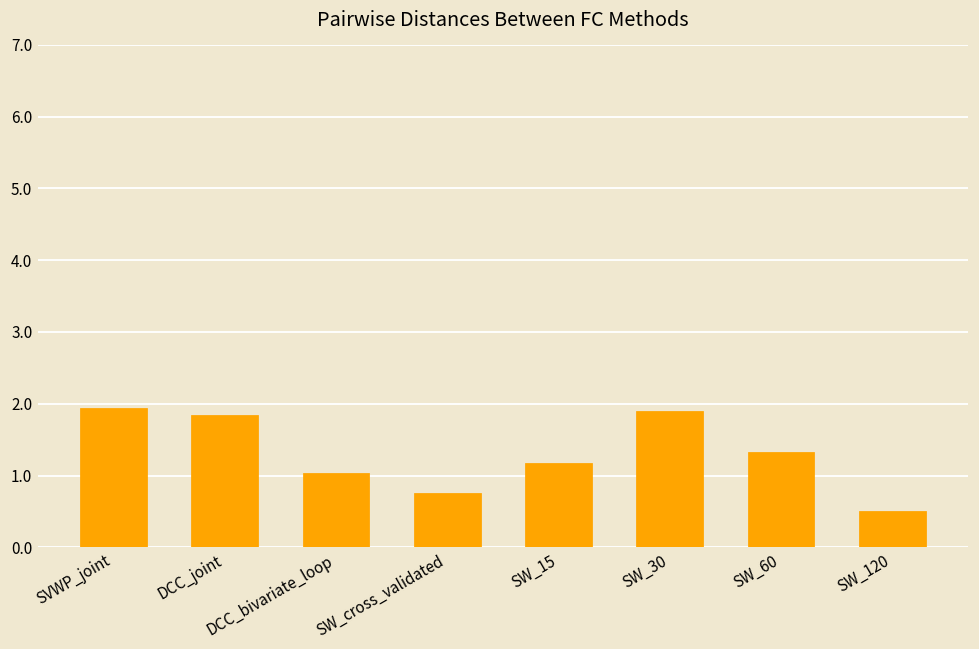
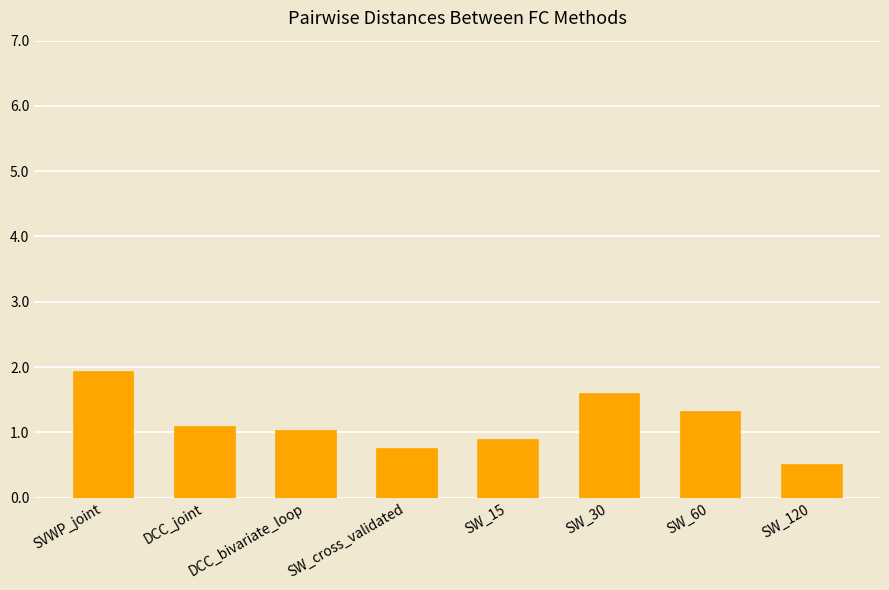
DCC_joint: 1.8 -> 1.1
SW_15: 1.2 -> 0.9
SW_30: 1.9 -> 1.6
